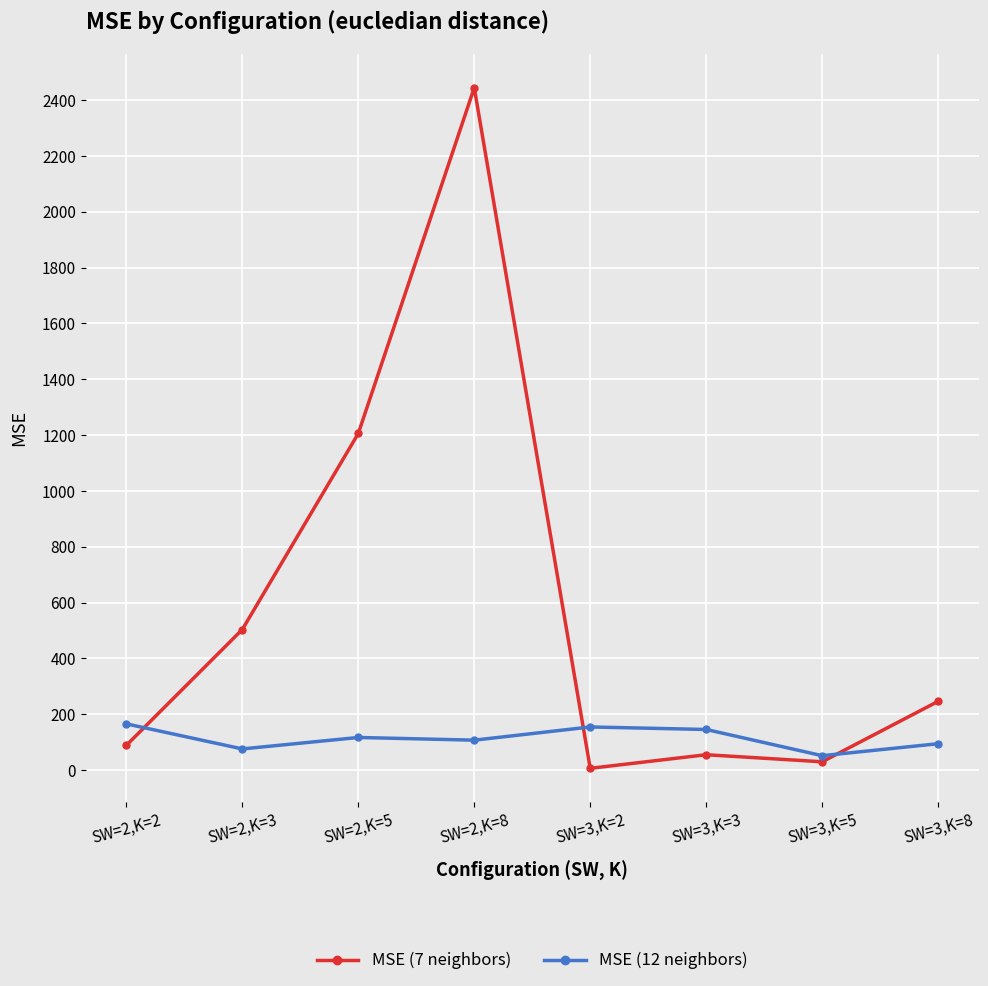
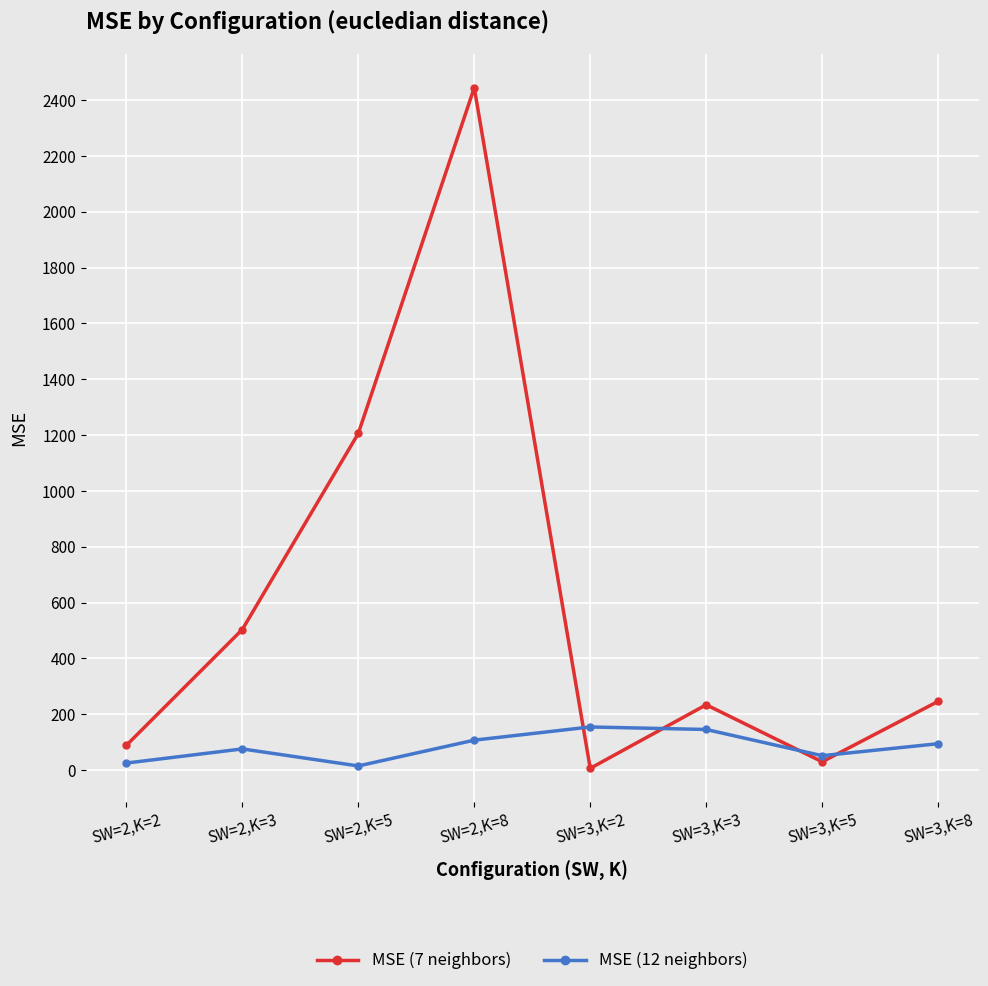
MSE (12 neighbors), SW=2,K=2: 170 -> 20
MSE (12 neighbors), SW=2,K=5: 120 -> 10
MSE (7 neighbors), SW=3,K=3: 50 -> 230
